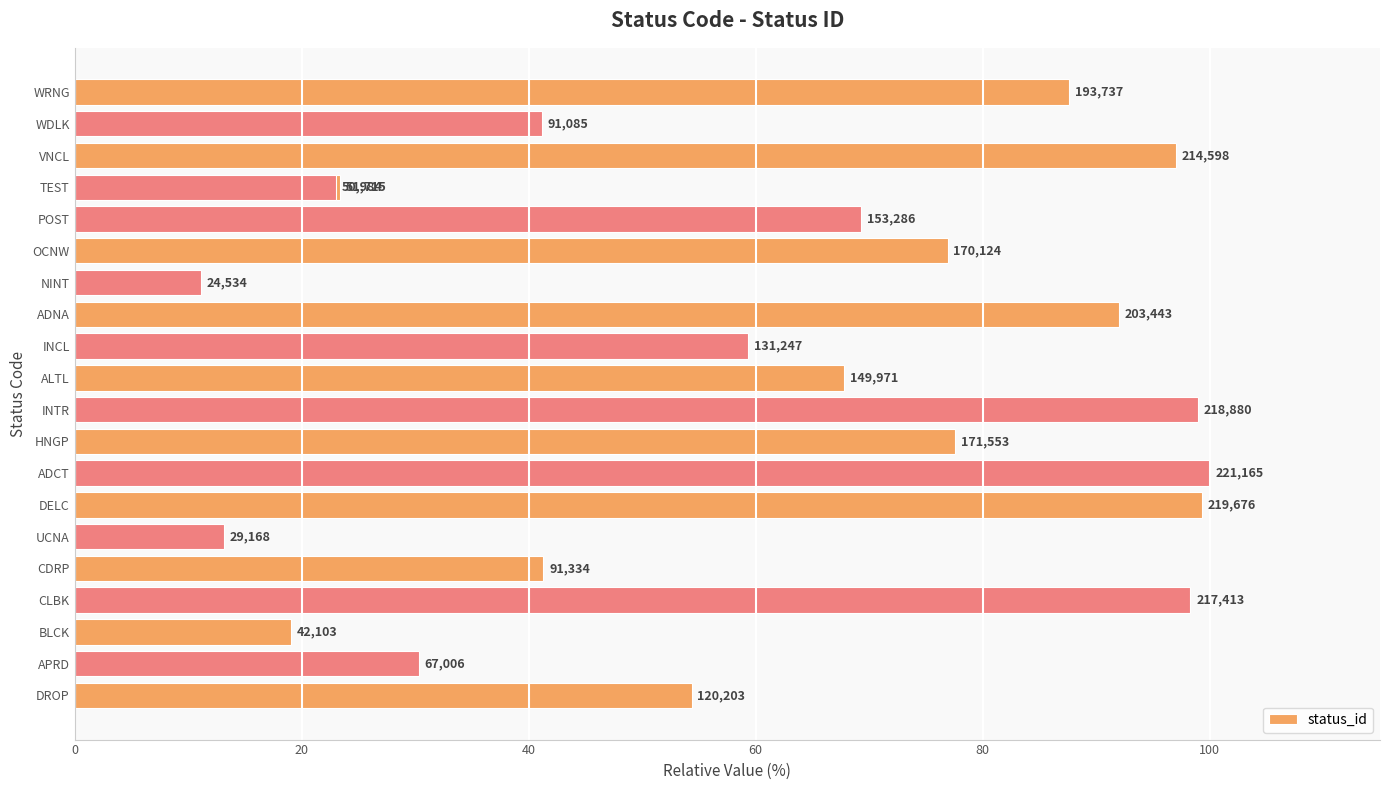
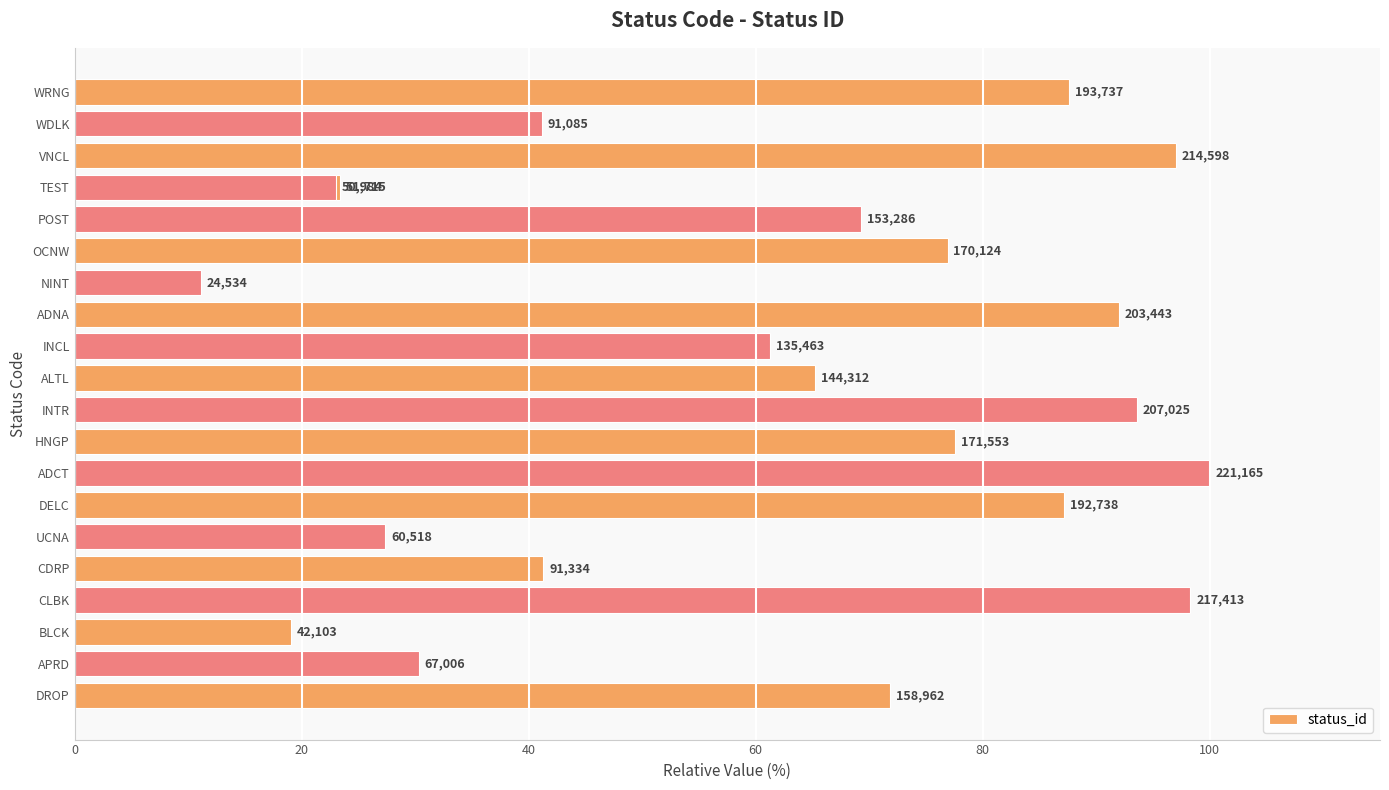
INCL: 131,247 -> 135,463
ALTL: 149,971 -> 144,312
INTR: 218,880 -> 207,025
DELC: 219,676 -> 192,738
UCNA: 29,168 -> 60,518
DROP: 120,203 -> 158,962
